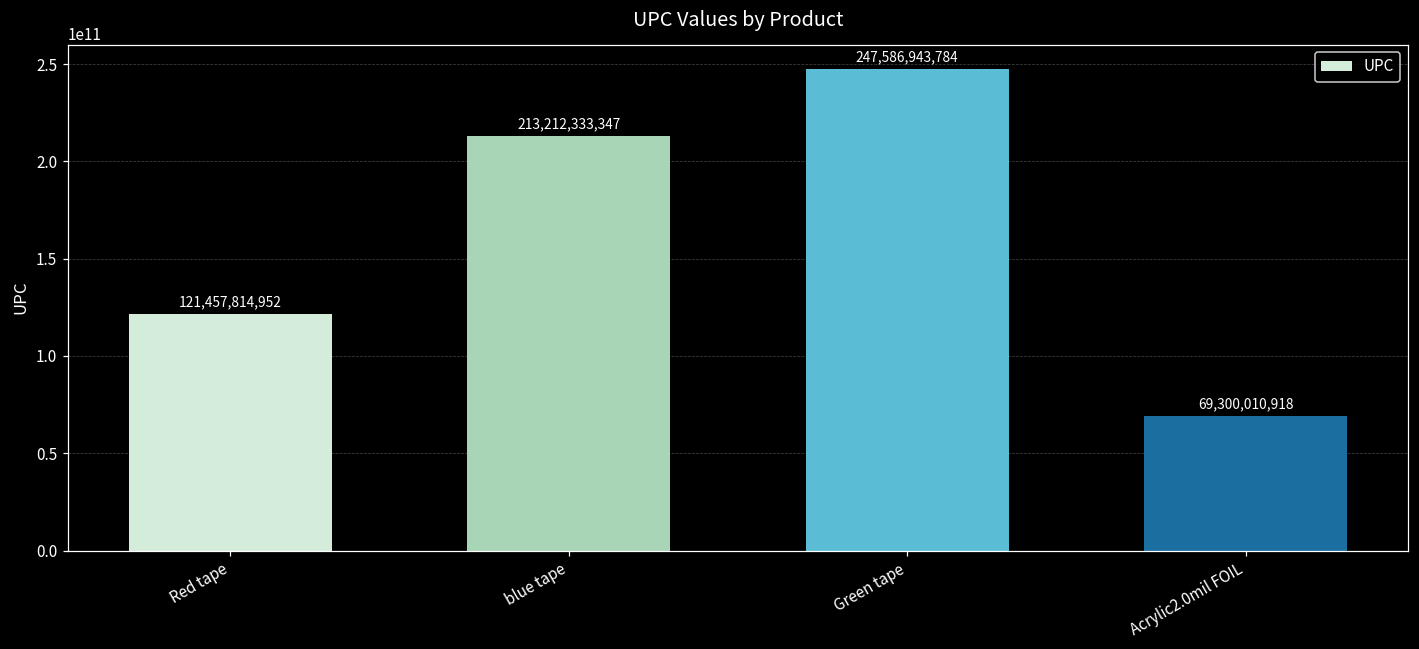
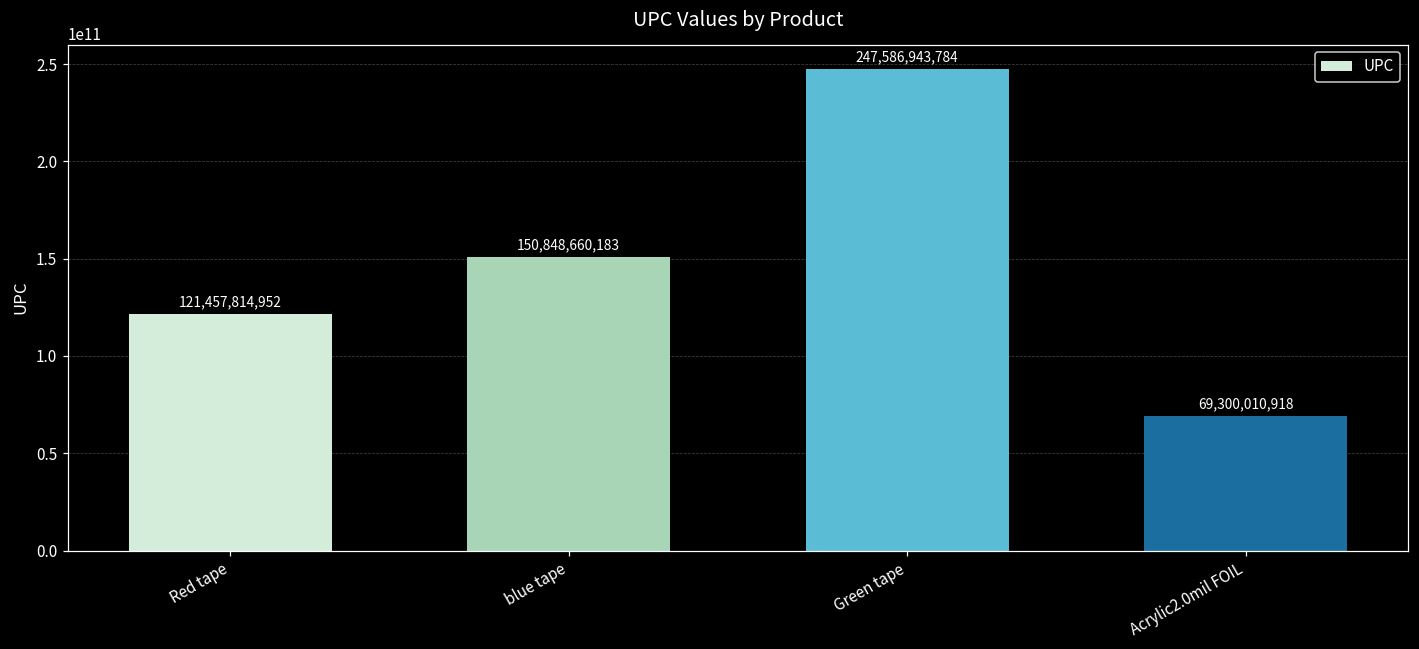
blue tape: 213,212,333,347 -> 150,848,660,183
